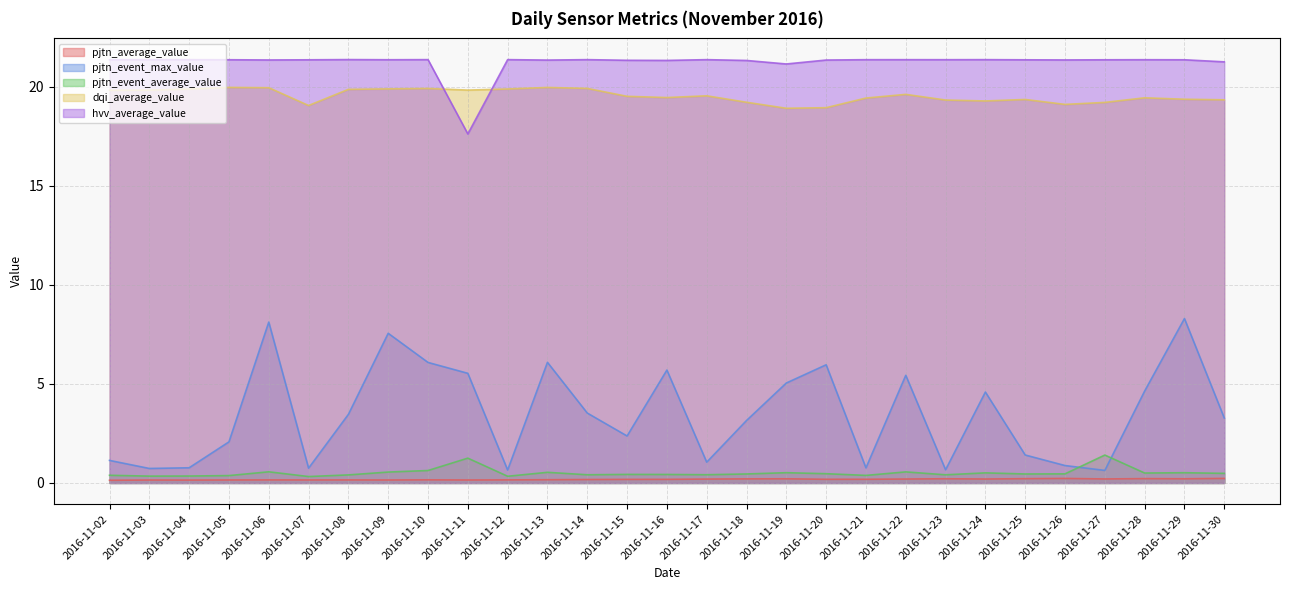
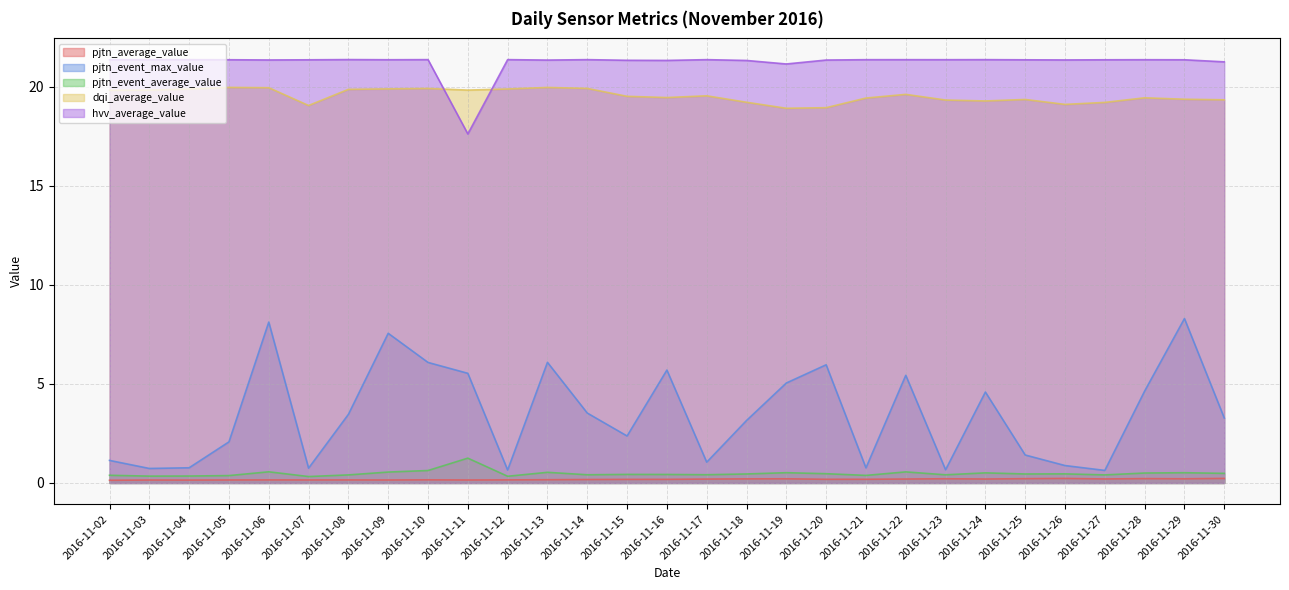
pjtn_event_average_value, 2016-11-27: 1.4 -> 0.4
